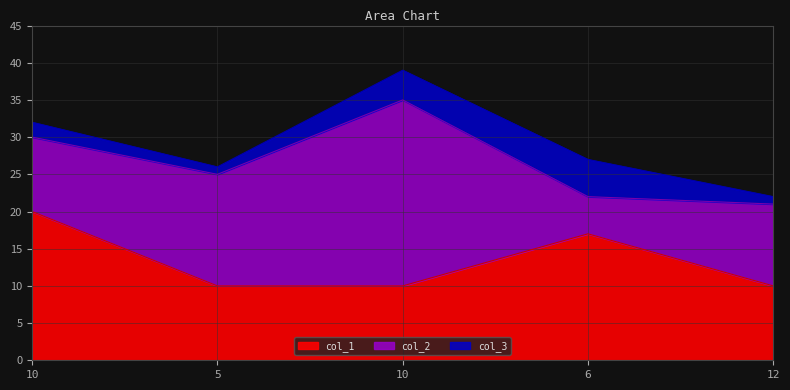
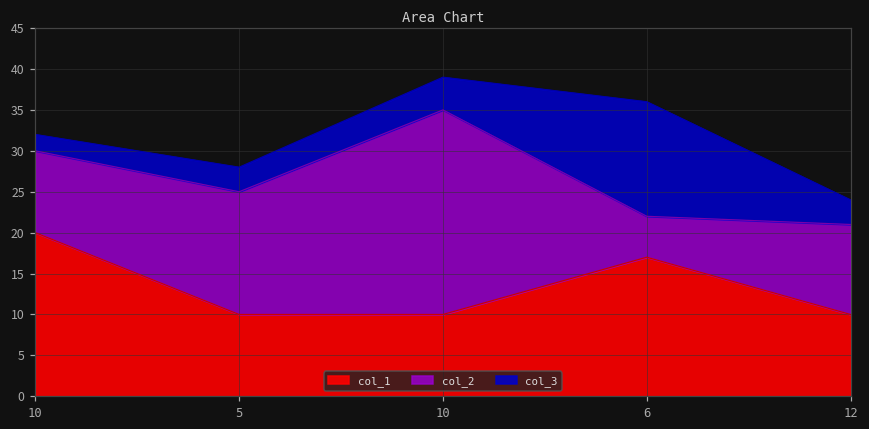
col_3, 5: 1 -> 3
col_3, 6: 5 -> 14
col_3, 12: 1 -> 3
